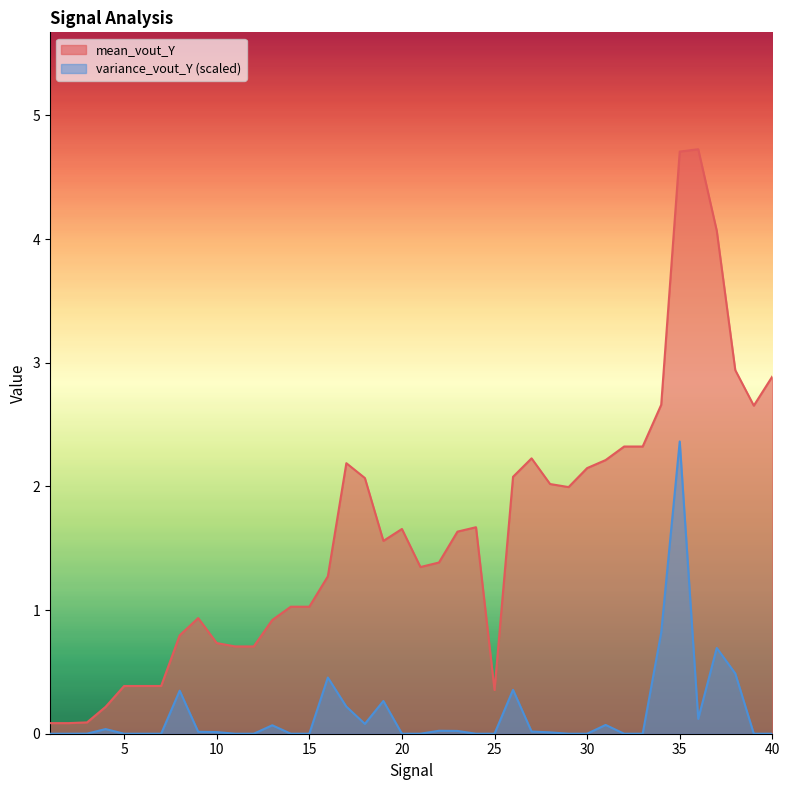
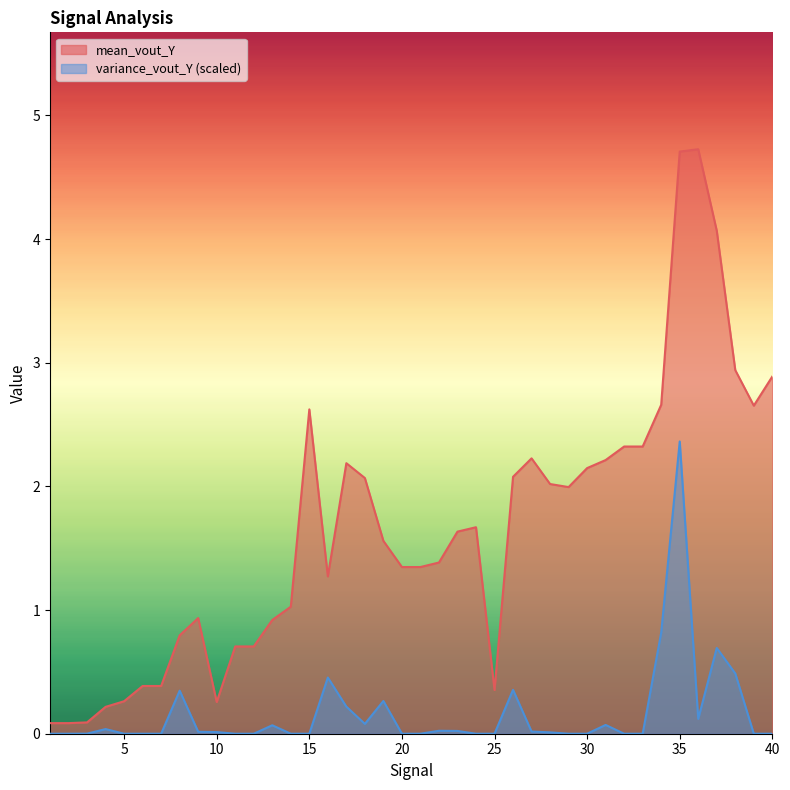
mean_vout_Y, 5: 0.39 -> 0.26
mean_vout_Y, 10: 0.73 -> 0.26
mean_vout_Y, 15: 1.03 -> 2.62
mean_vout_Y, 20: 1.66 -> 1.35
